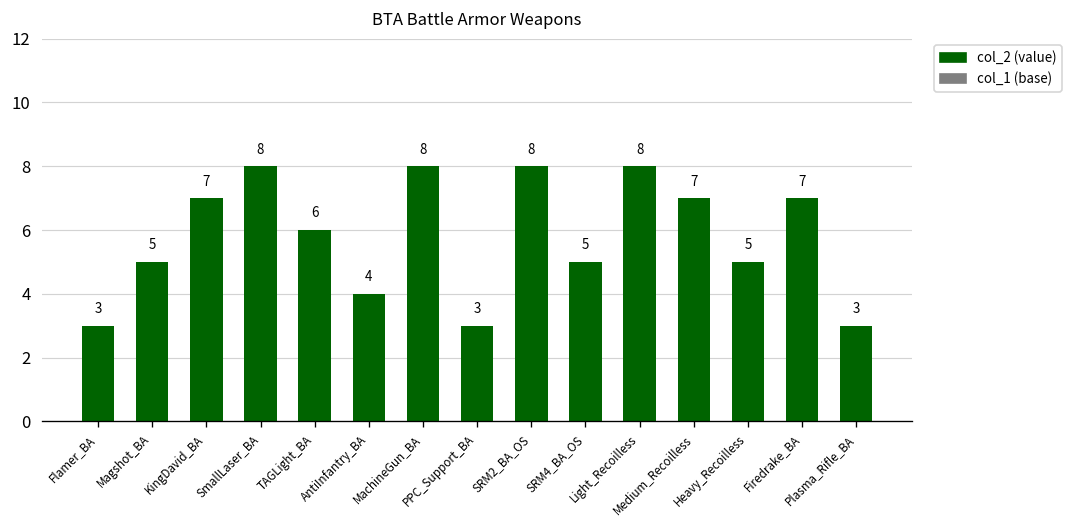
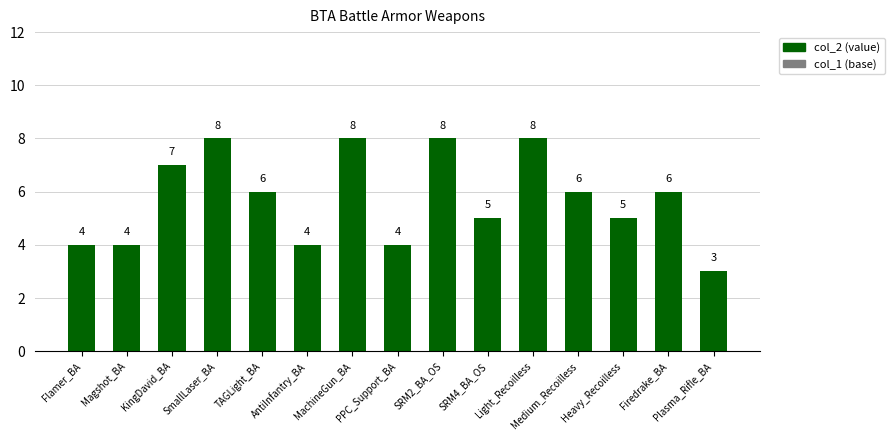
col_2 (value), Flamer_BA: 3 -> 4
col_2 (value), Magshot_BA: 5 -> 4
col_2 (value), PPC_Support_BA: 3 -> 4
col_2 (value), Medium_Recoilless: 7 -> 6
col_2 (value), Firedrake_BA: 7 -> 6
